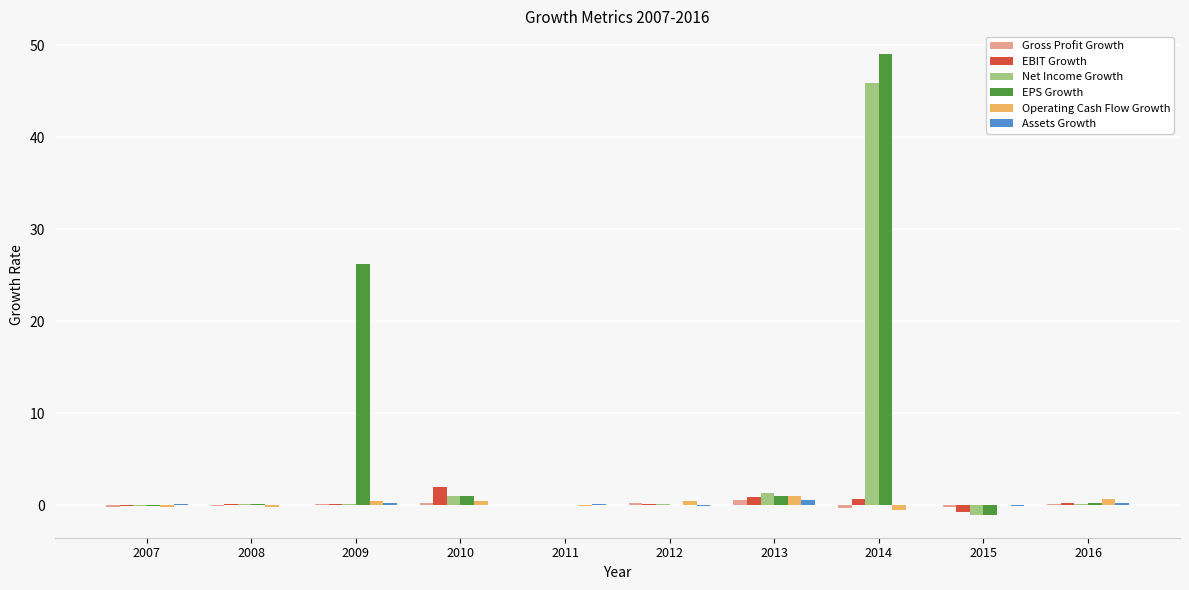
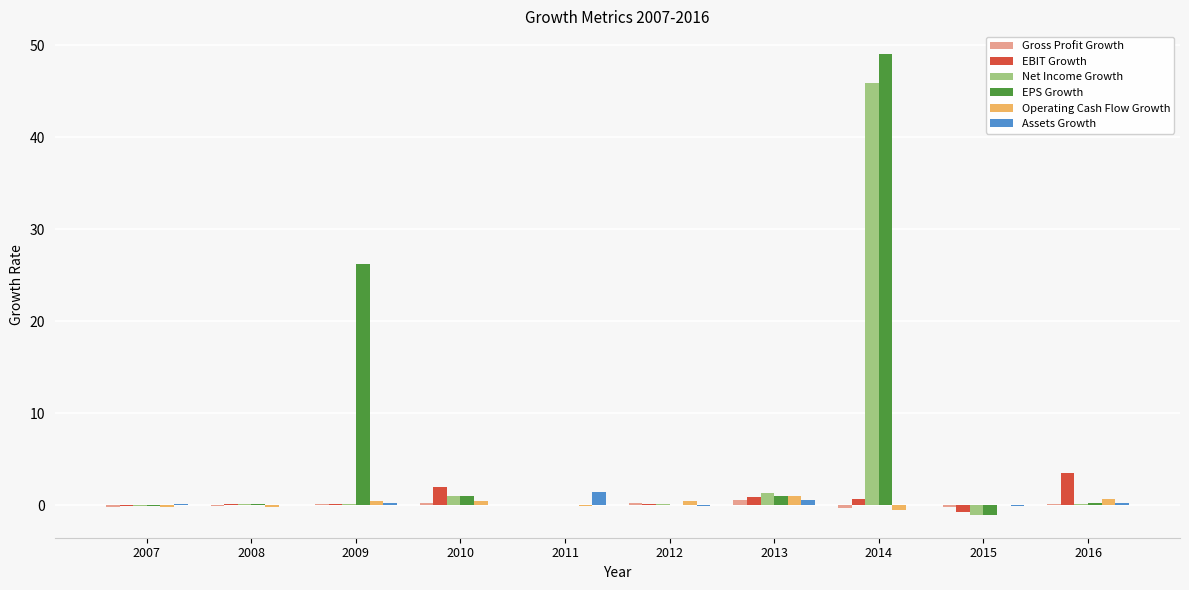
Assets Growth, 2011: 0 -> 1
EBIT Growth, 2016: 0 -> 4
